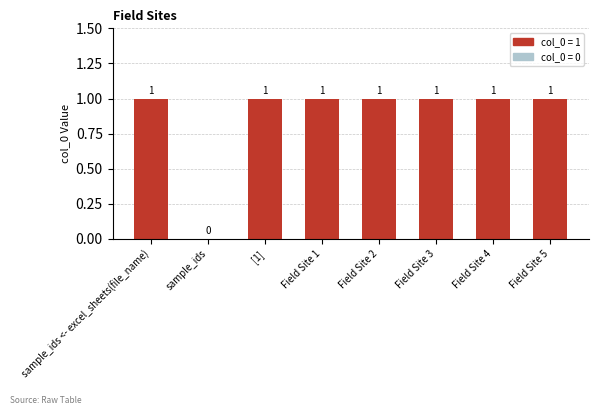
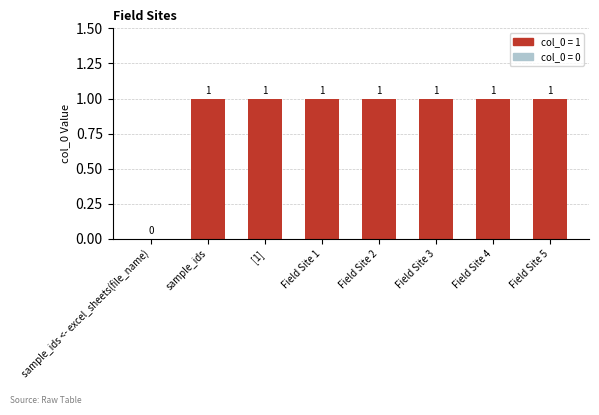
sample_ids <- excel_sheets(file_name): 1 -> 0
sample_ids: 0 -> 1
